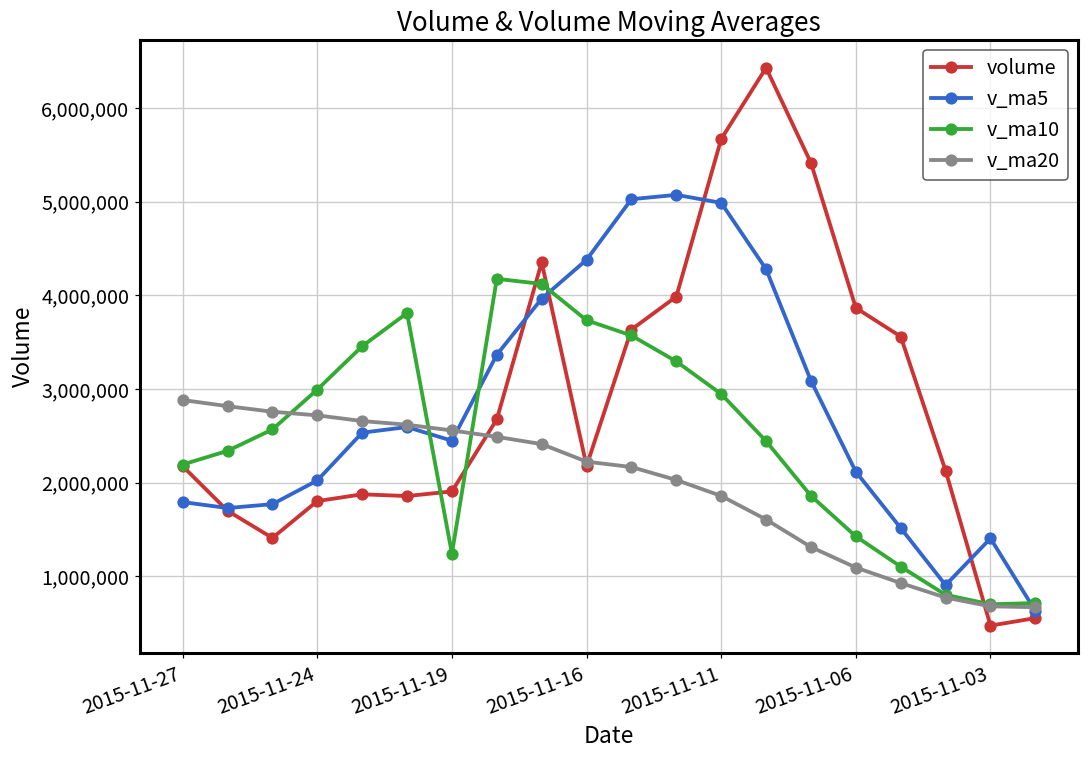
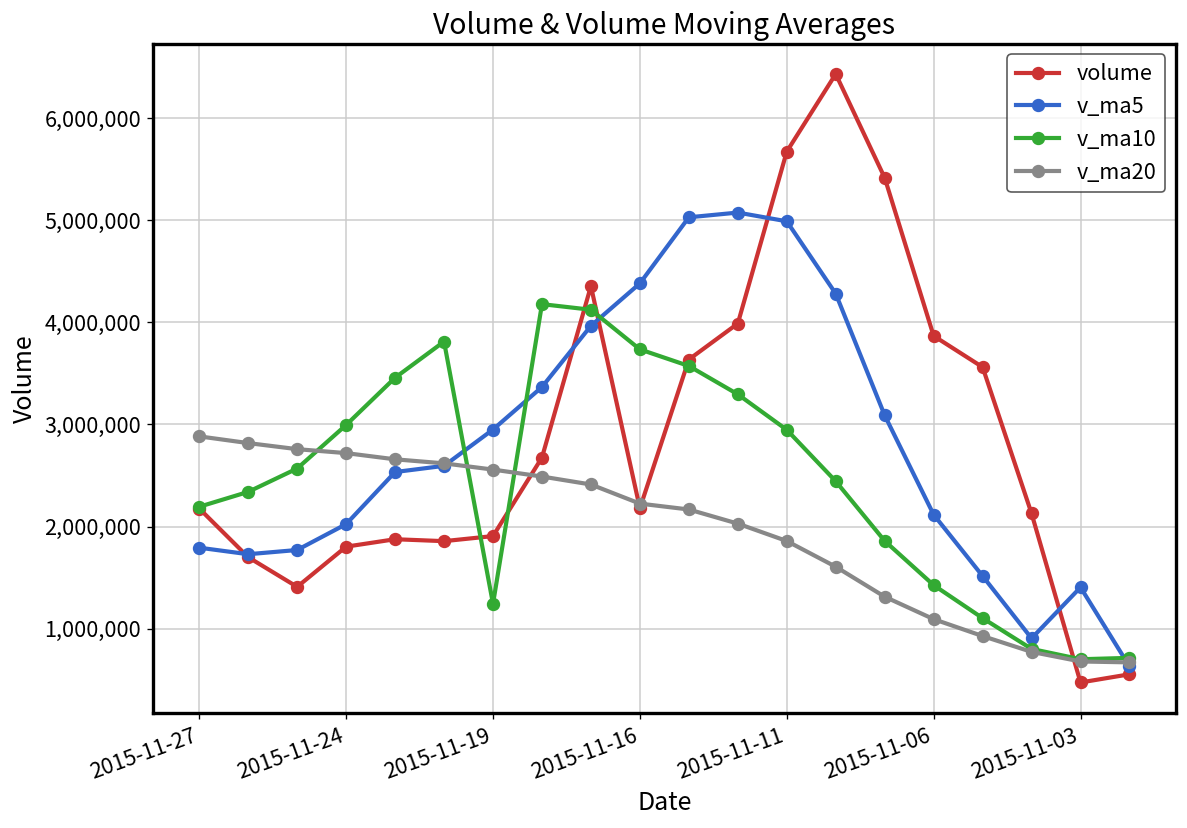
v_ma5, 2015-11-19: 2,400,000 -> 3,000,000
